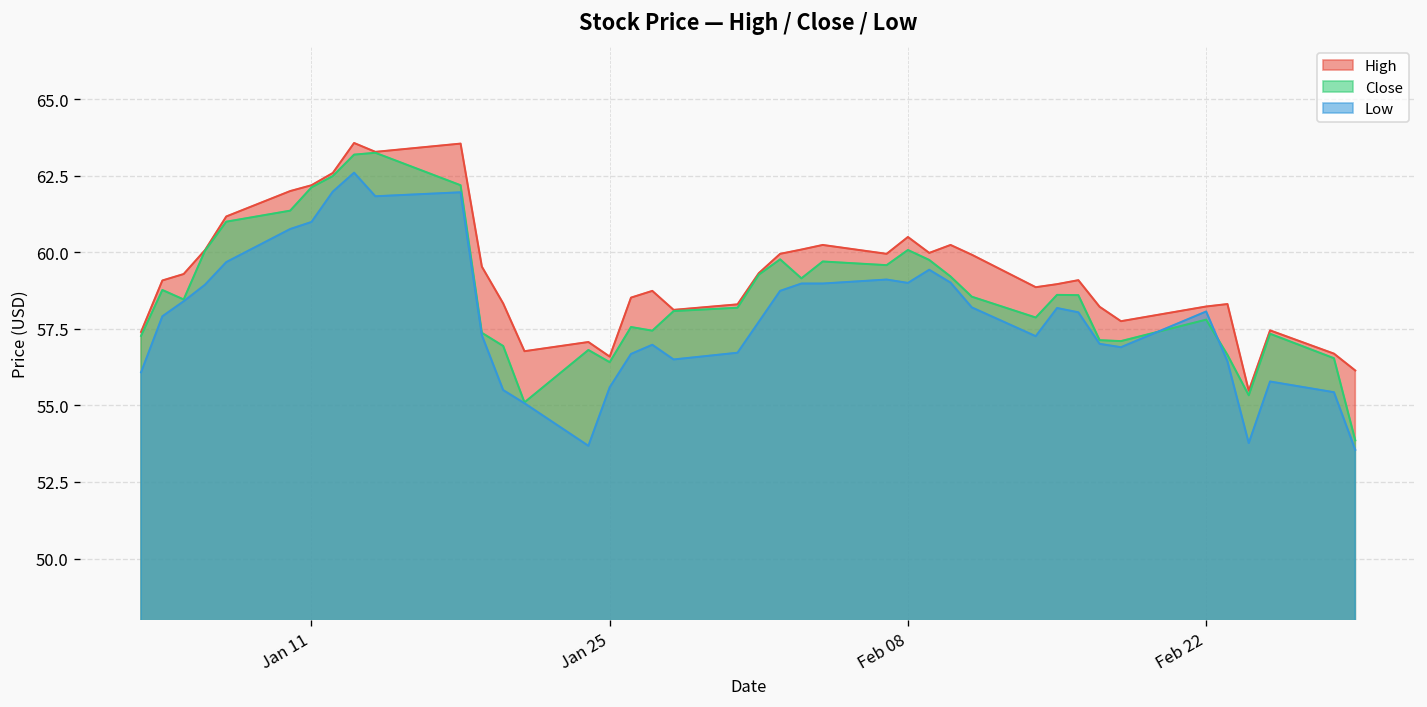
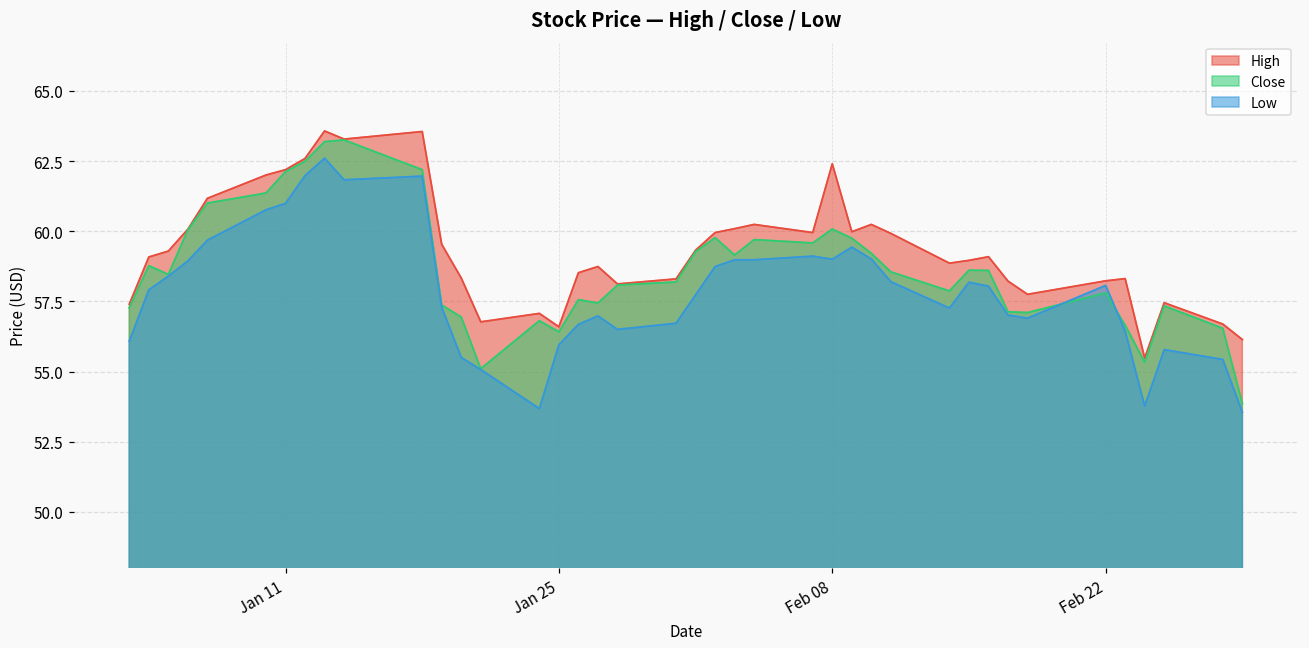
Low, Jan 25: 55.6 -> 56.0
High, Feb 08: 60.5 -> 62.4
